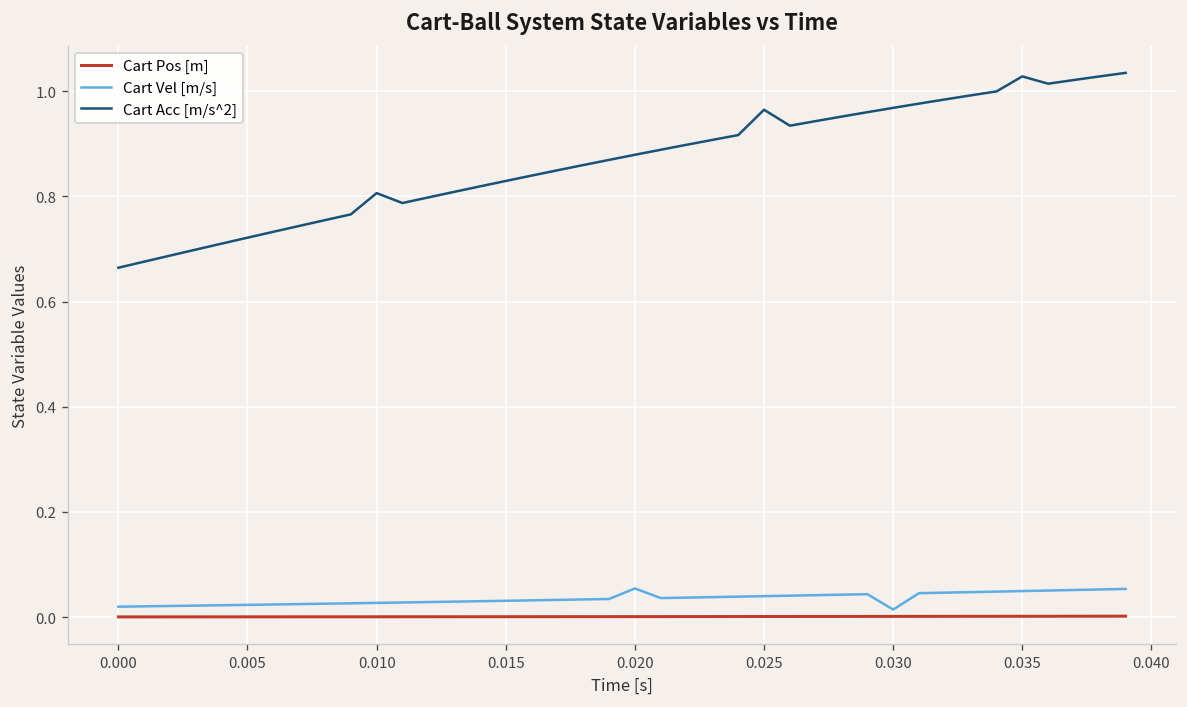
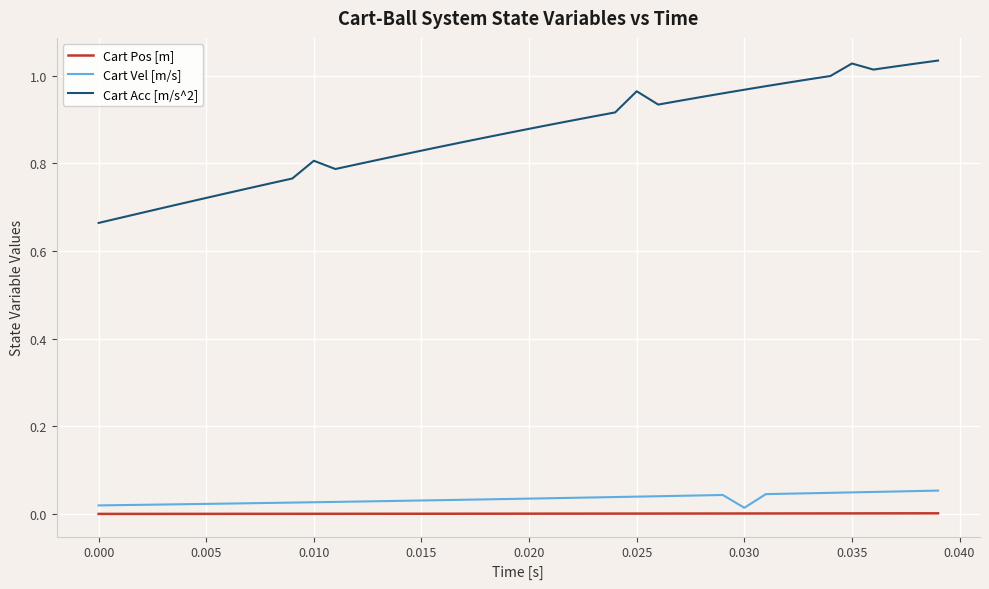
Cart Vel [m/s], 0.020: 0.05 -> 0.04
